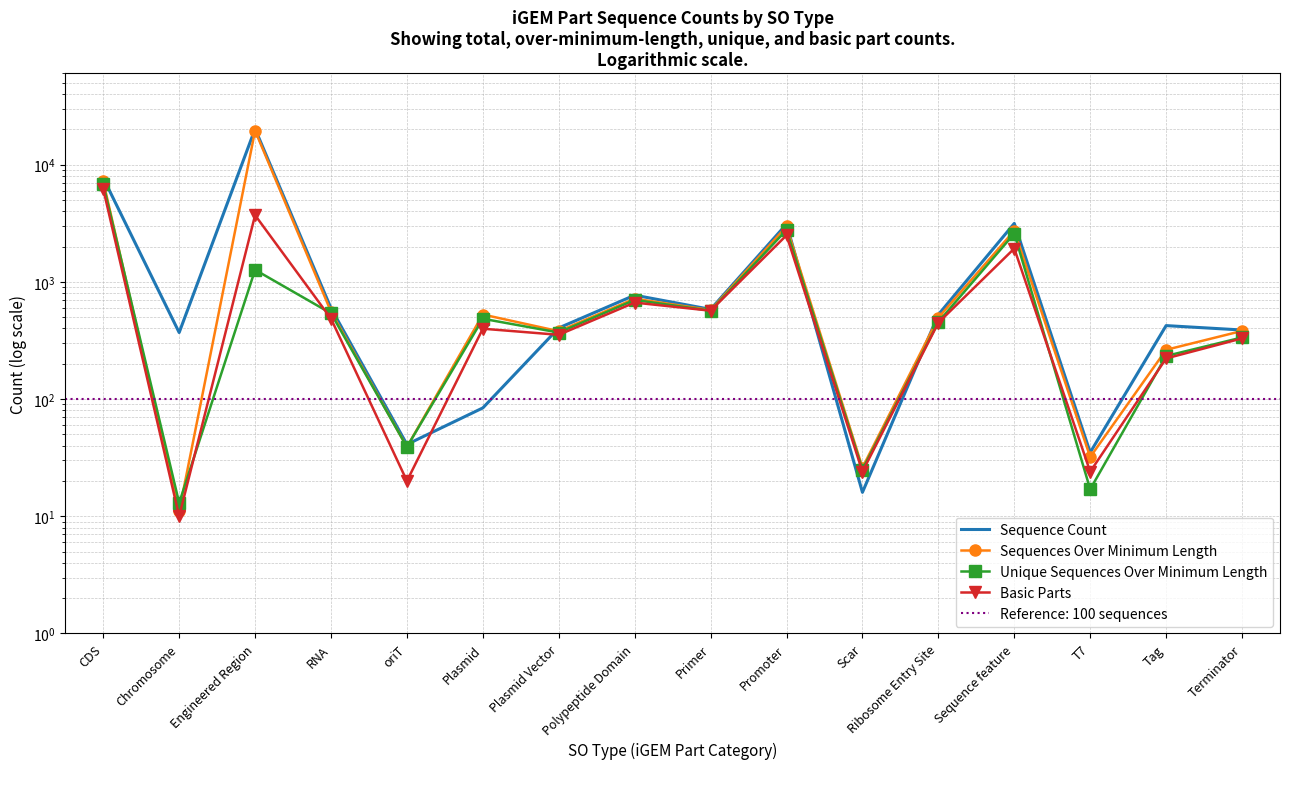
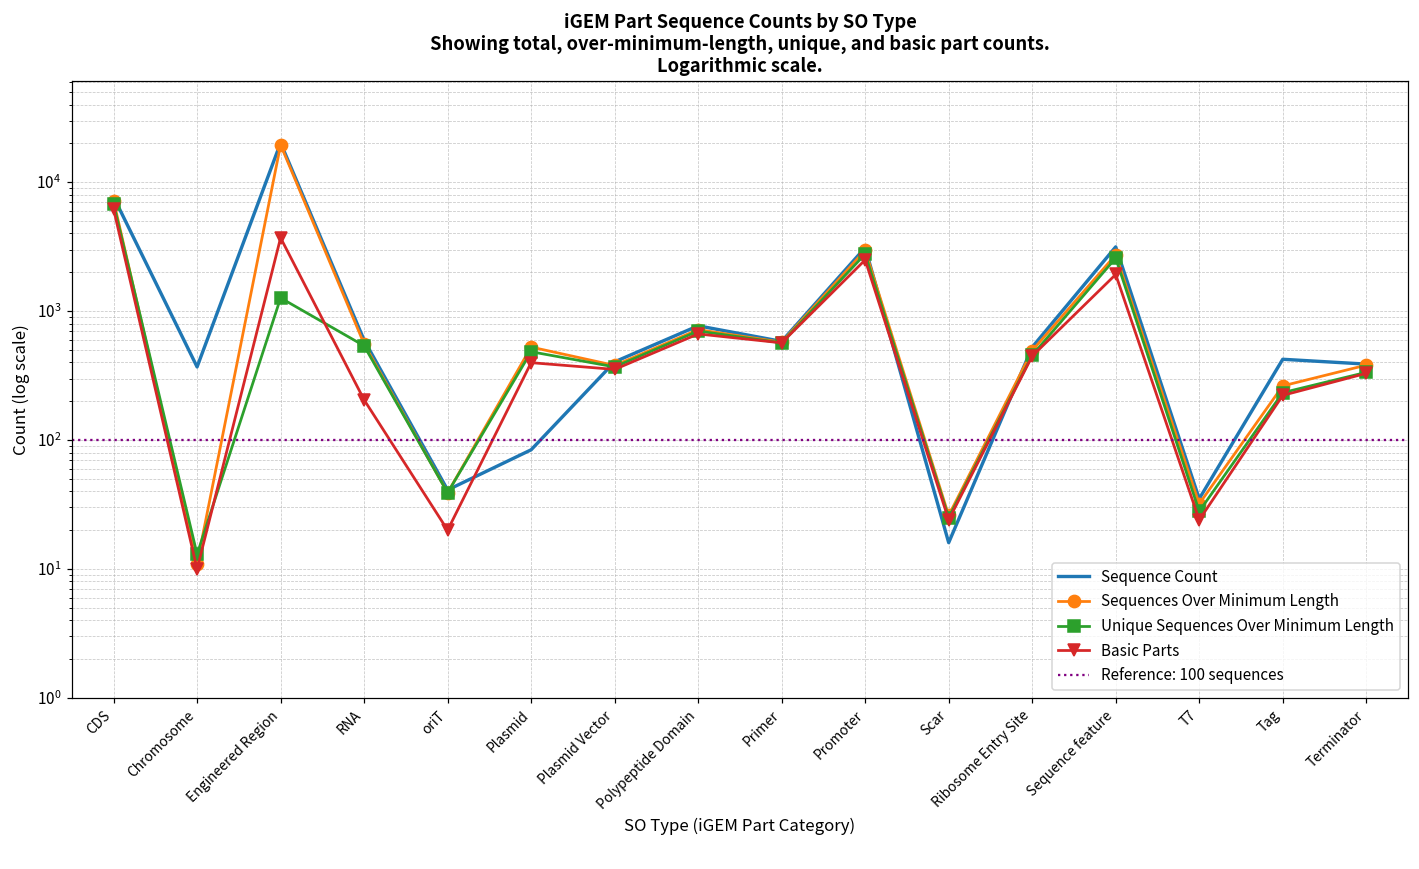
Basic Parts, RNA: 490 -> 210
Unique Sequences Over Minimum Length, T7: 17 -> 28
